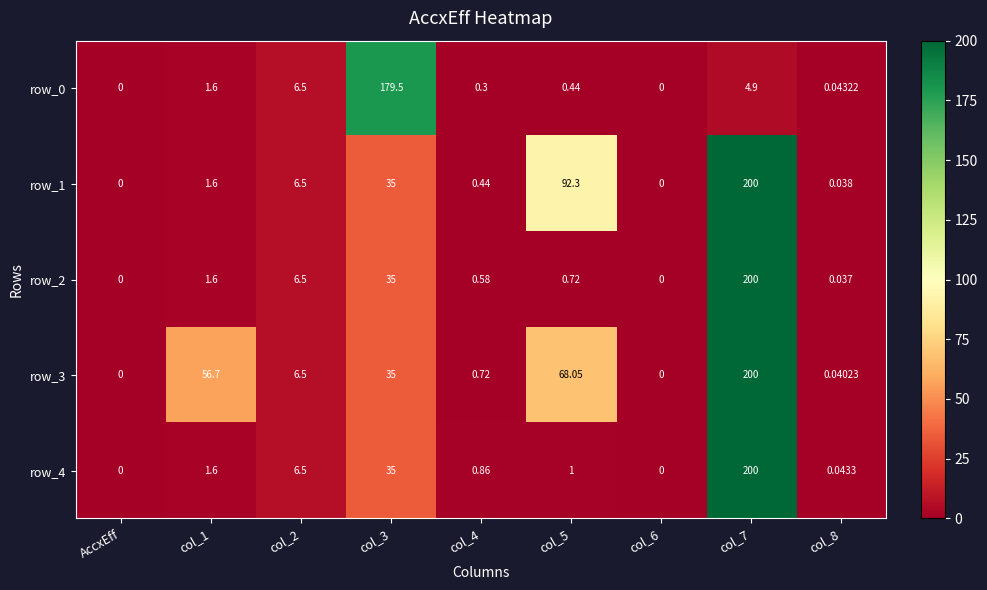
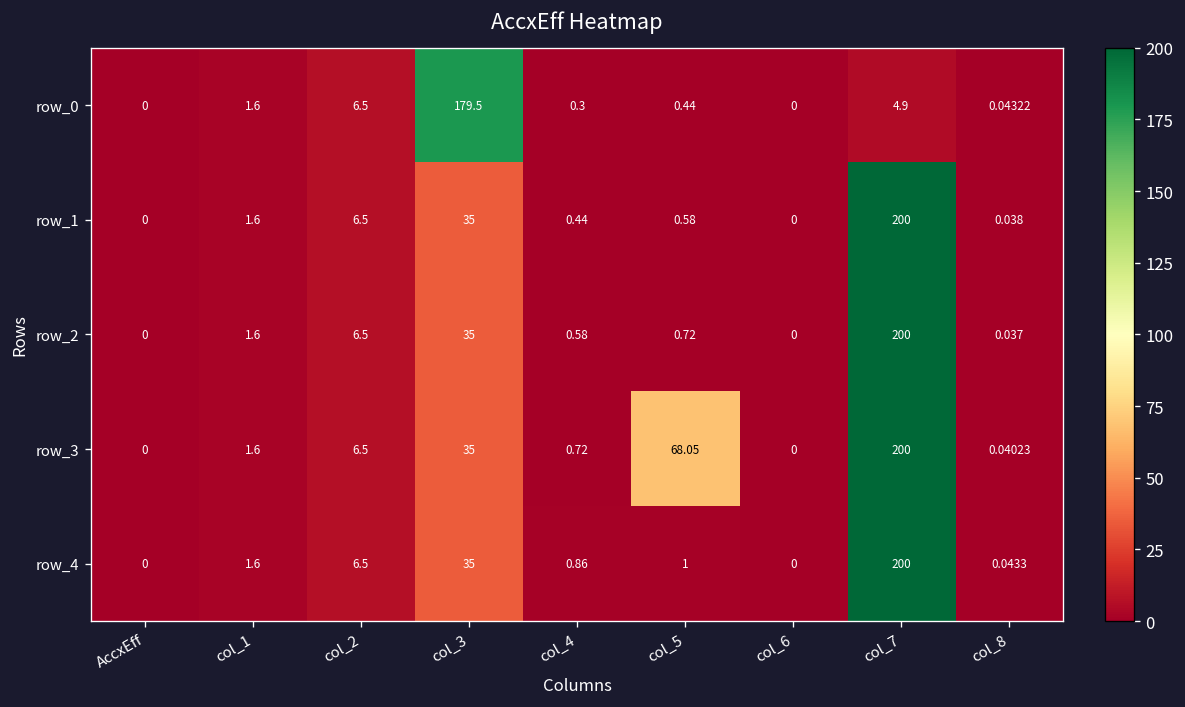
row_1, col_5: 92.3 -> 0.58
row_3, col_1: 56.7 -> 1.6
